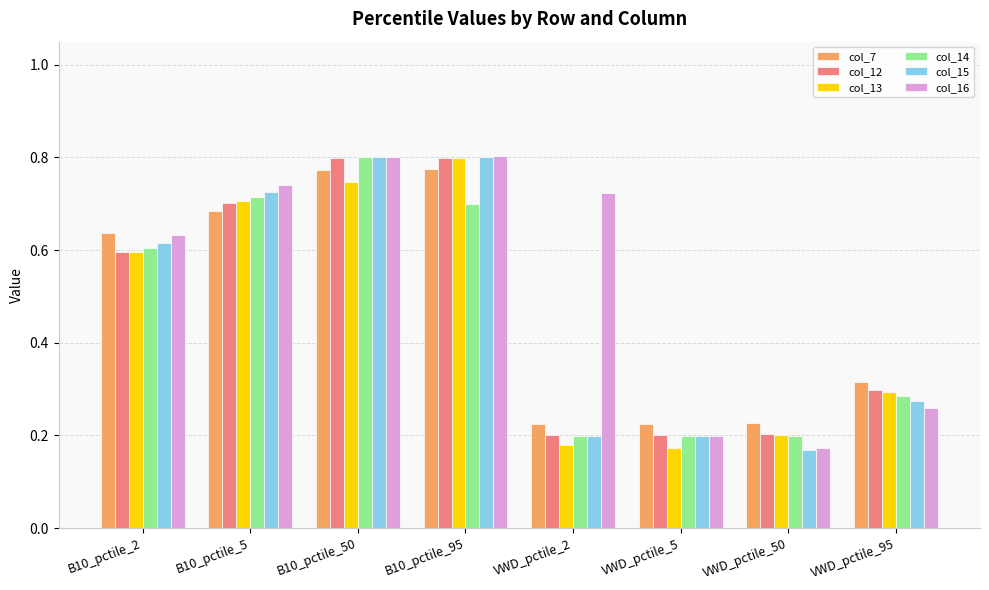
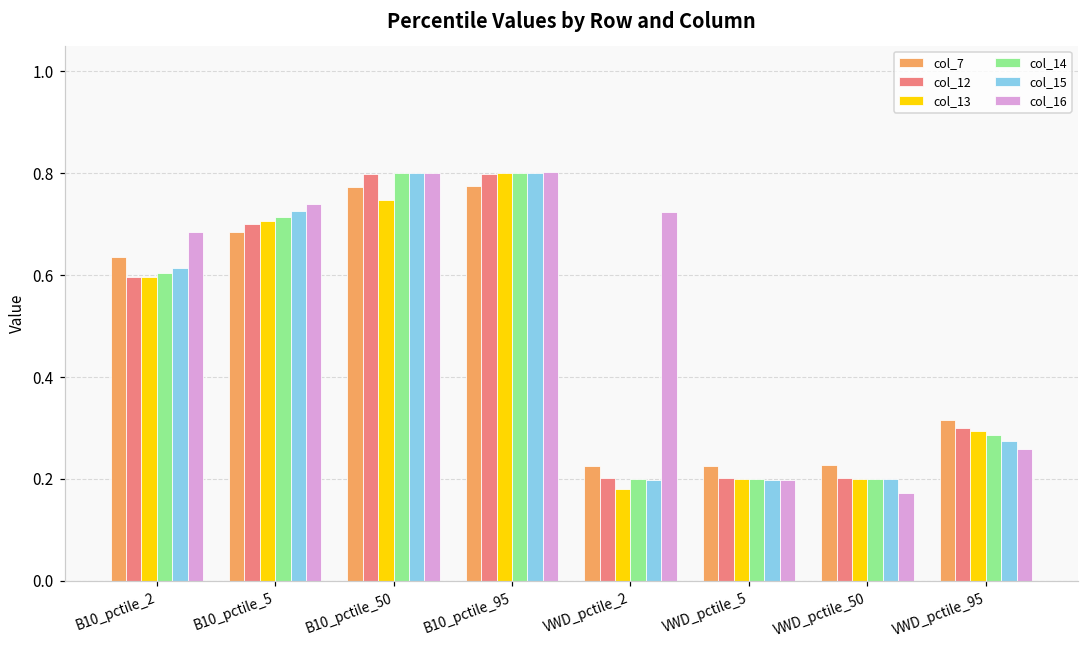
col_16, B10_pctile_2: 0.63 -> 0.68
col_14, B10_pctile_95: 0.70 -> 0.80
col_13, VWD_pctile_5: 0.17 -> 0.20
col_15, VWD_pctile_50: 0.17 -> 0.20
